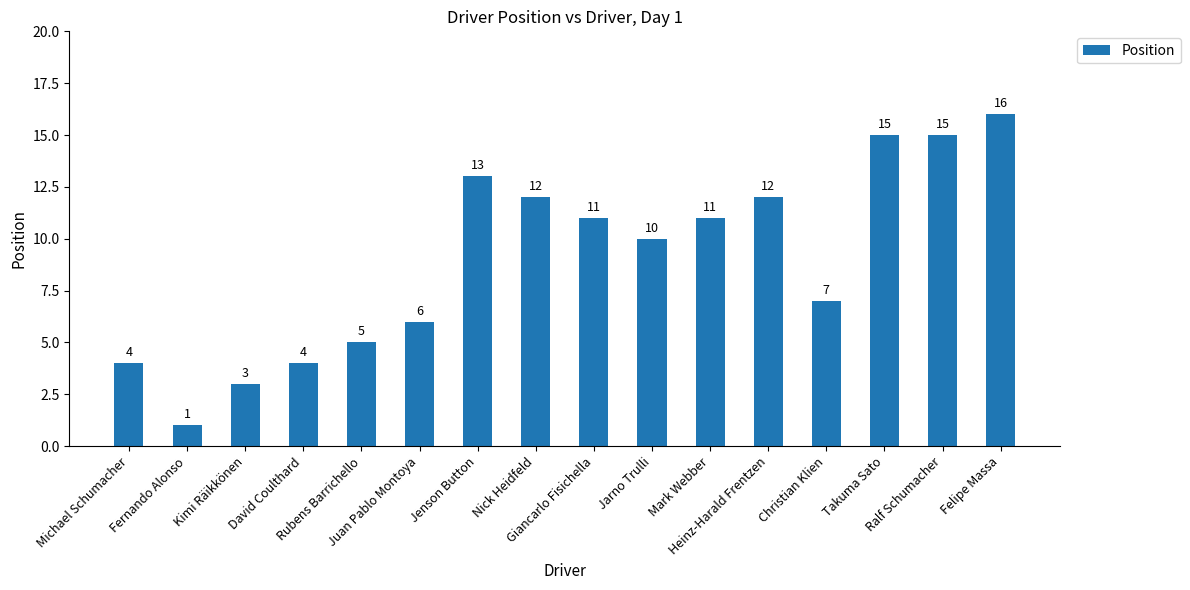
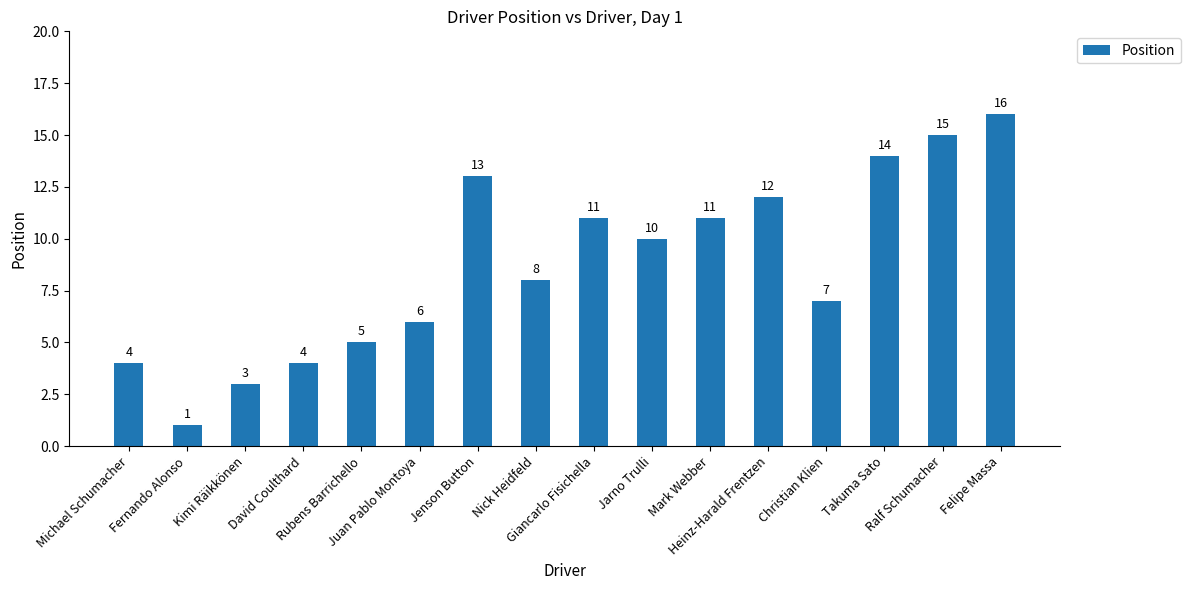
Nick Heidfeld: 12 -> 8
Takuma Sato: 15 -> 14
